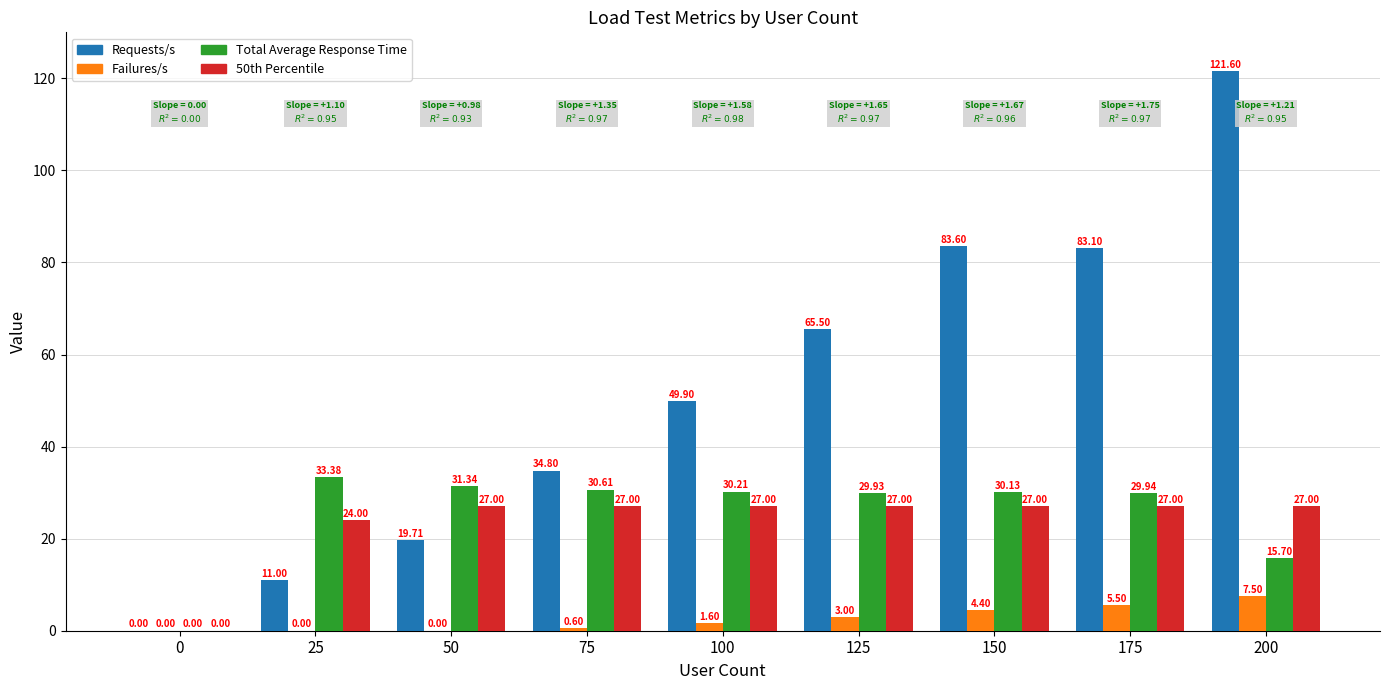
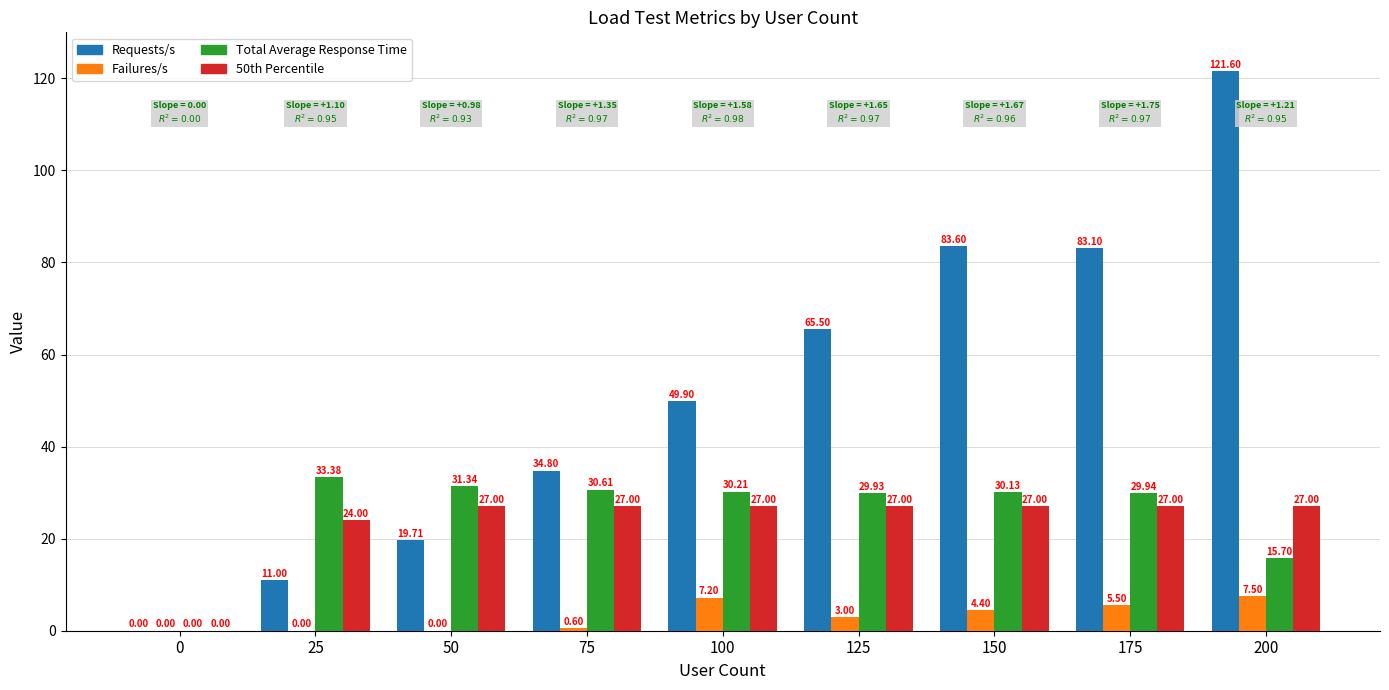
Failures/s, 100: 1.60 -> 7.20
